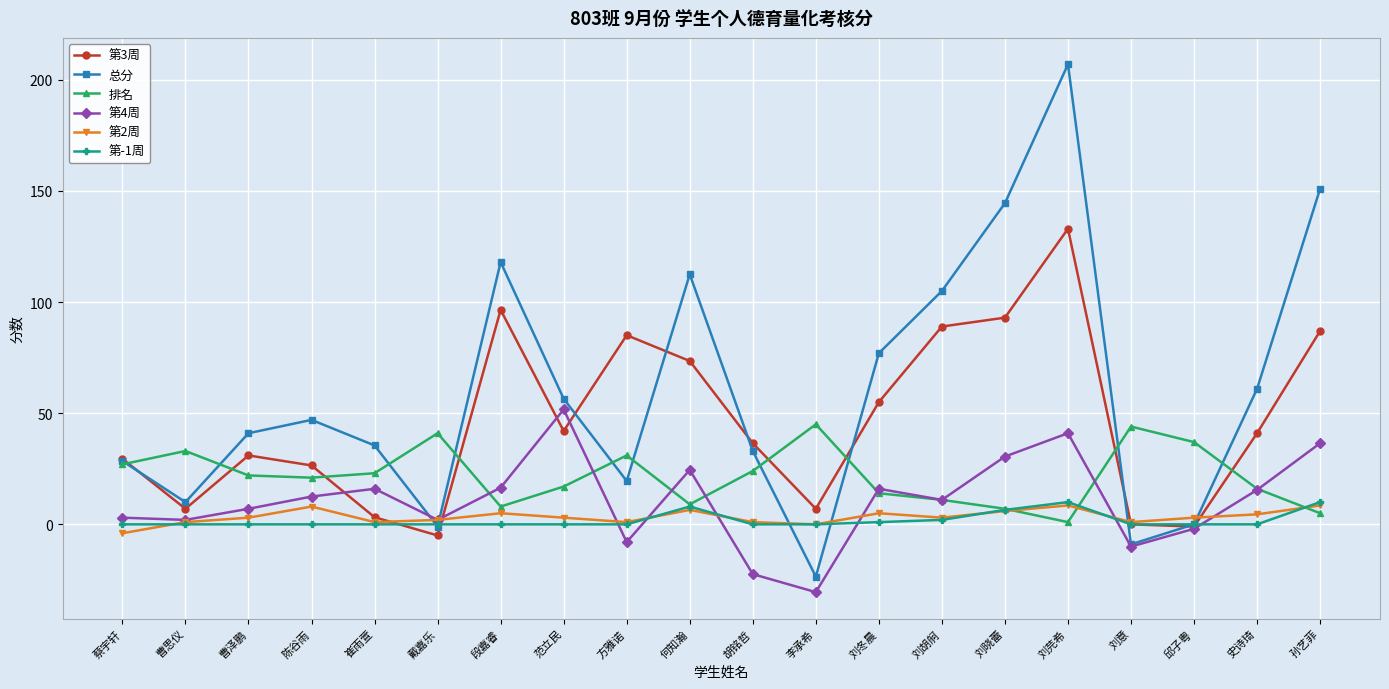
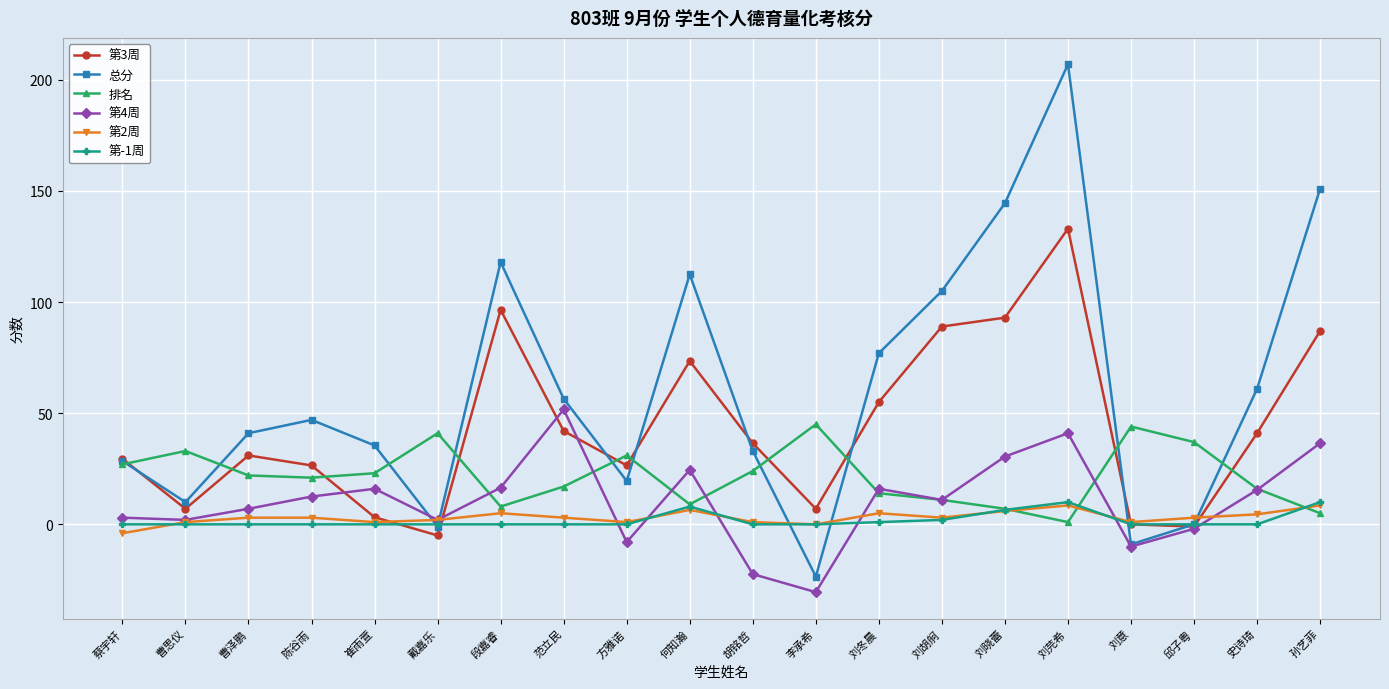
第2周, 陈谷雨: 8 -> 3
第3周, 方雅诺: 85 -> 27
